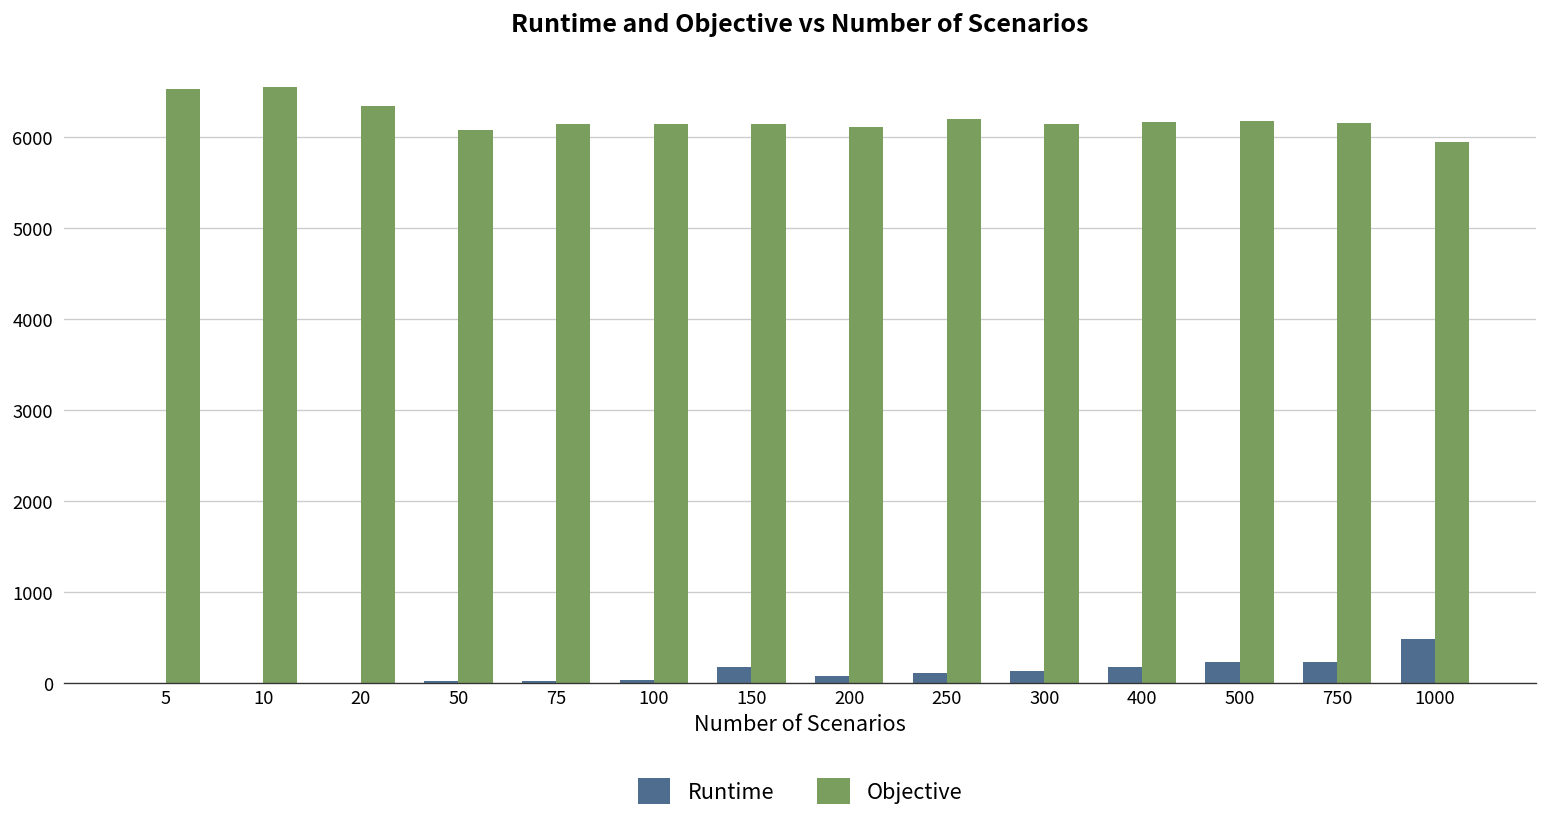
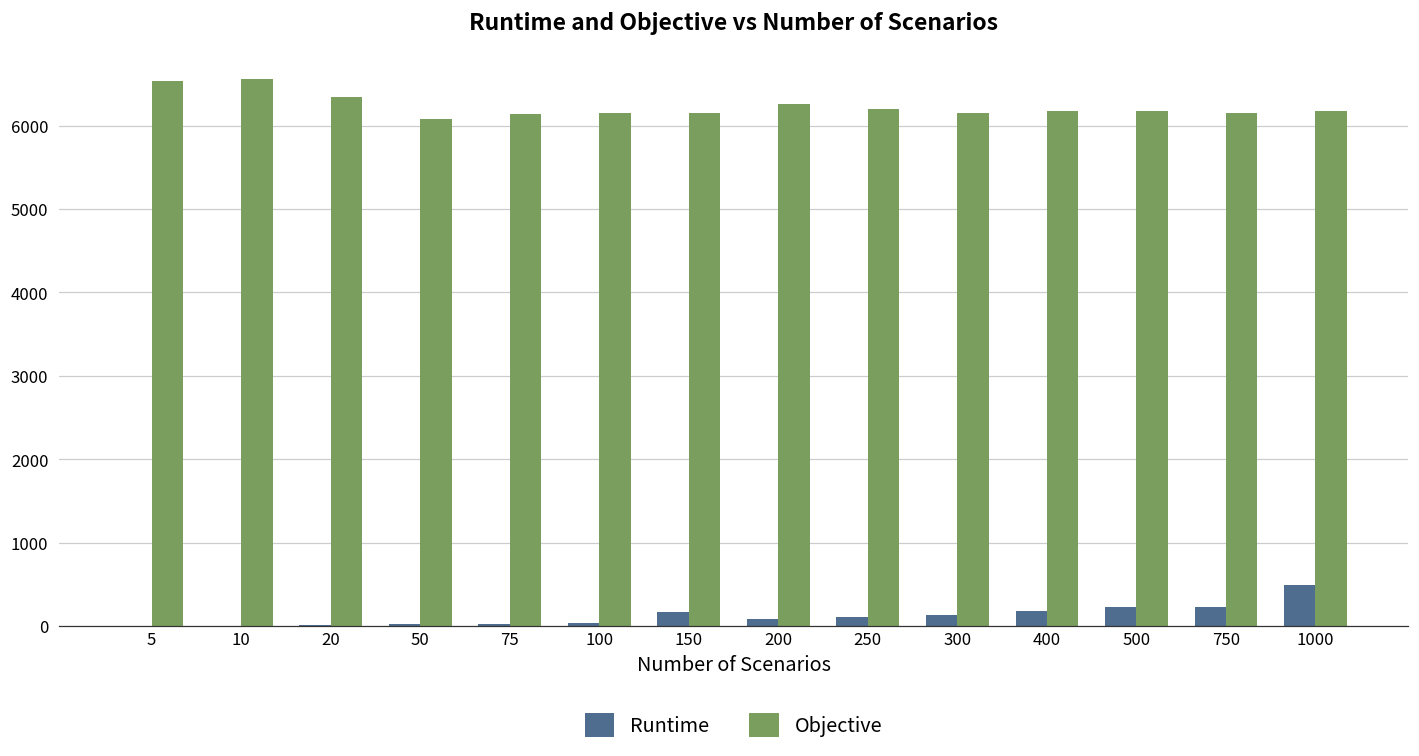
Objective, 200: 6100 -> 6300
Objective, 1000: 6000 -> 6200
